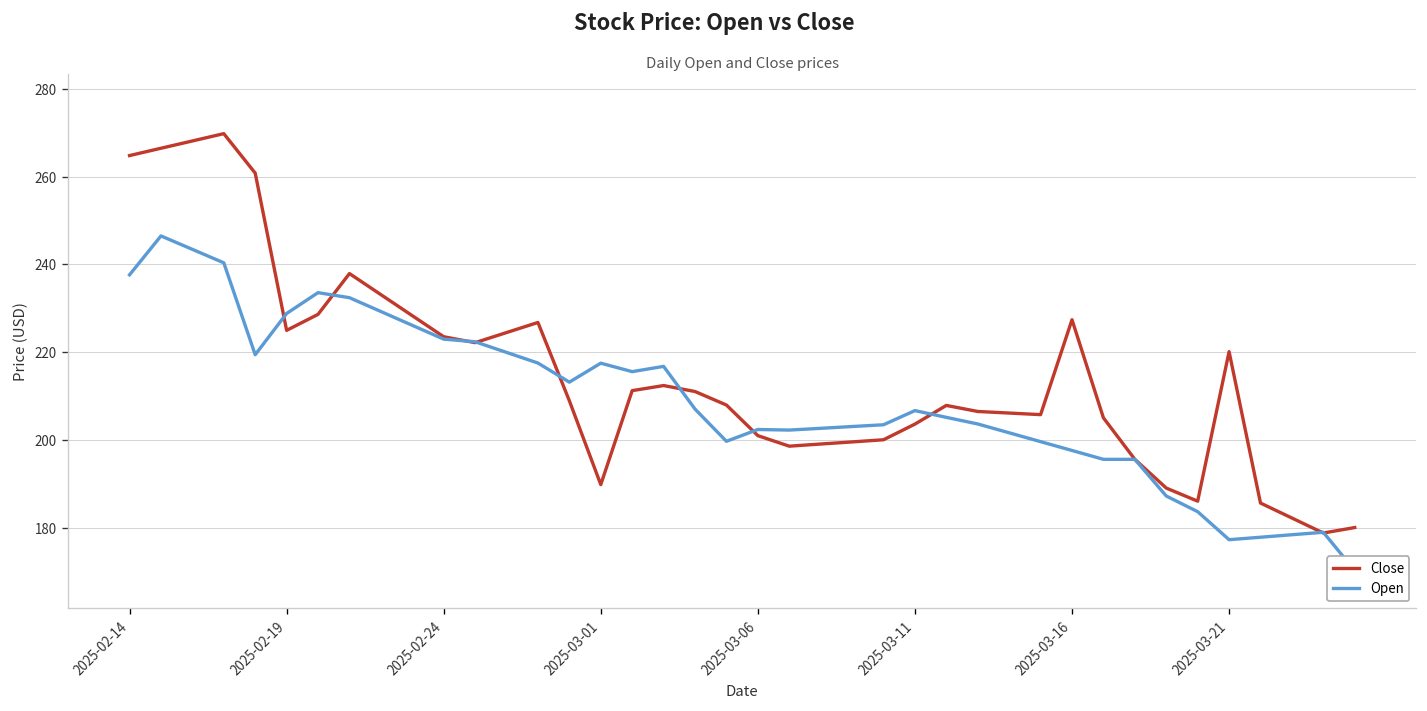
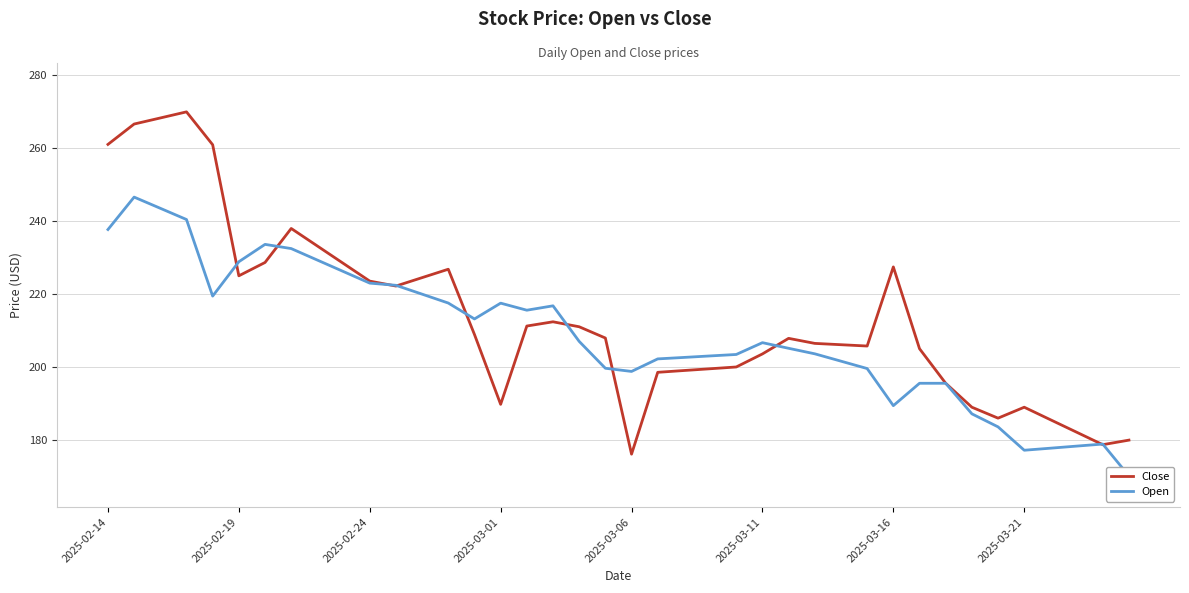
Close, 2025-02-14: 265 -> 261
Close, 2025-03-06: 201 -> 176
Open, 2025-03-06: 202 -> 199
Open, 2025-03-16: 198 -> 189
Close, 2025-03-21: 220 -> 189
